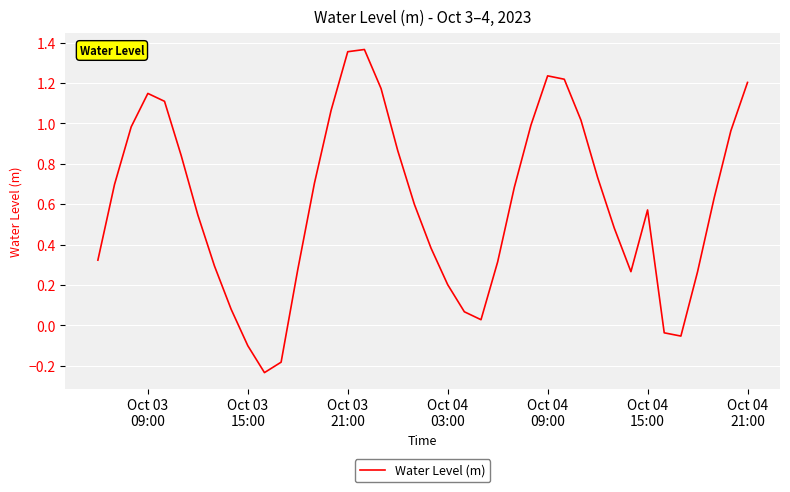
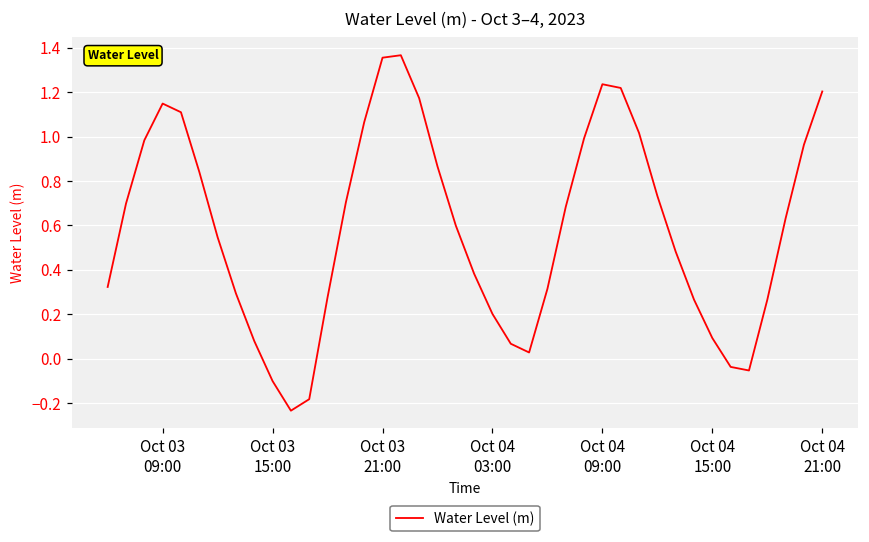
Oct 04 15:00: 0.57 -> 0.09
